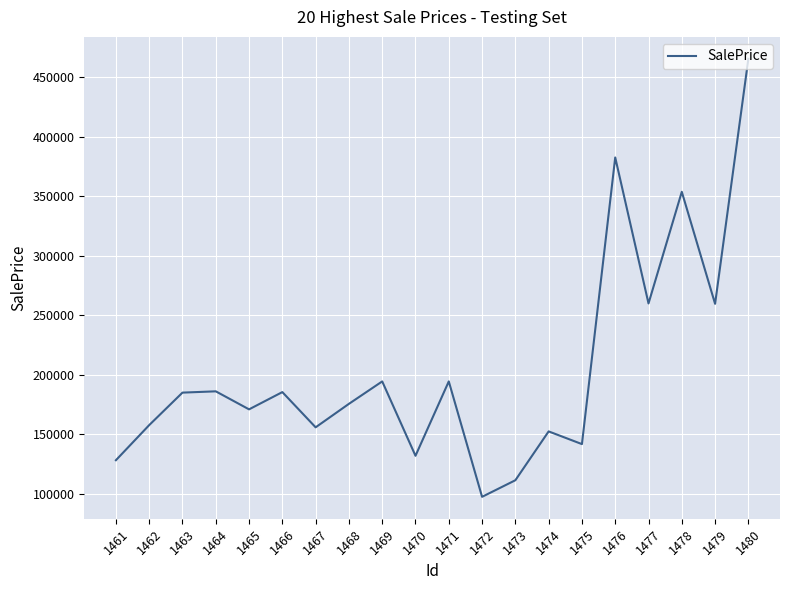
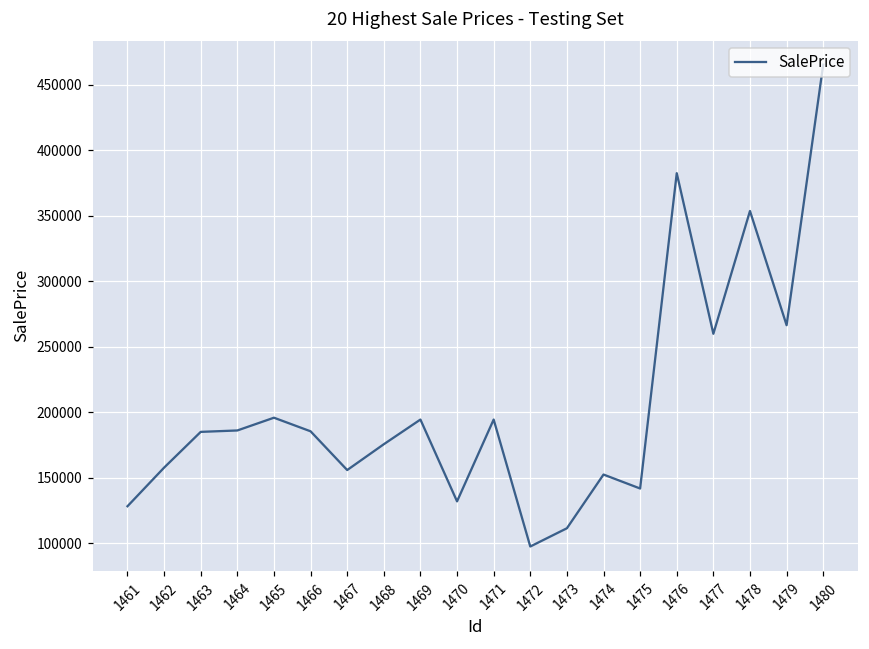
1465: 171000 -> 196000
1479: 259000 -> 266000
